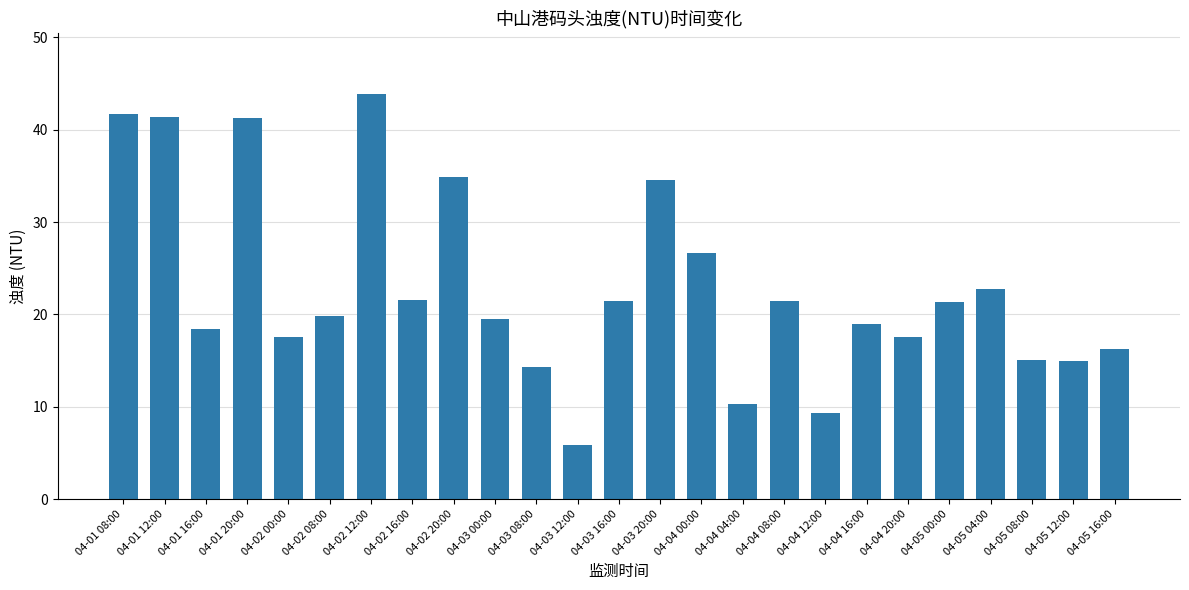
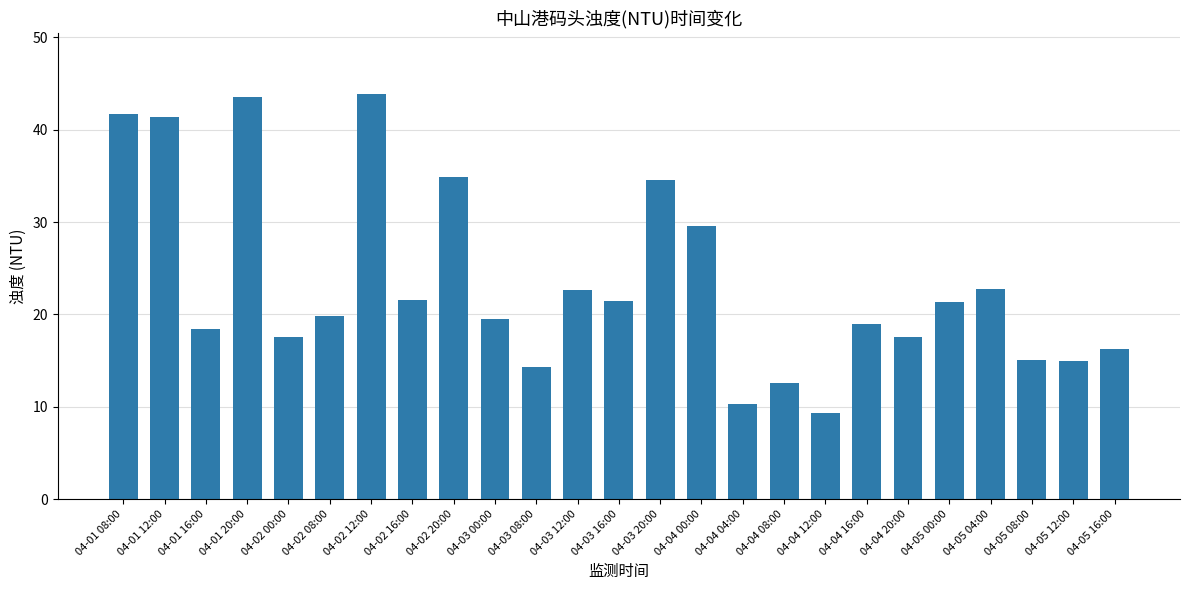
04-01 20:00: 41 -> 44
04-03 12:00: 6 -> 23
04-04 00:00: 27 -> 30
04-04 08:00: 22 -> 13
